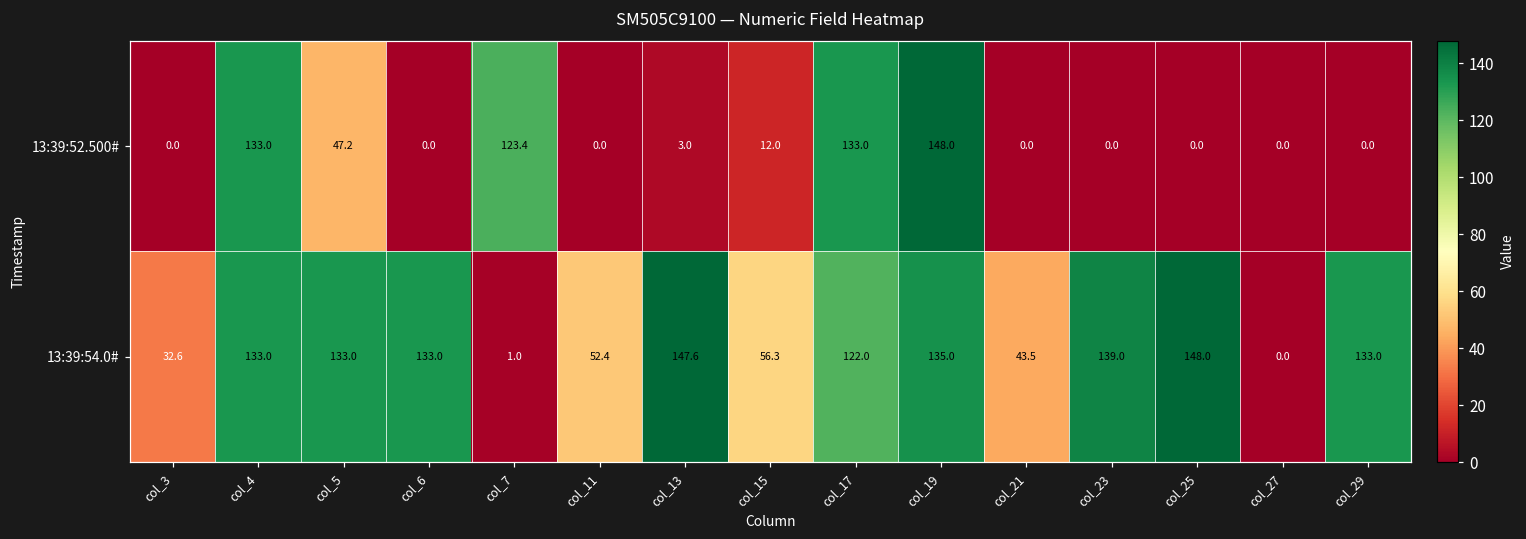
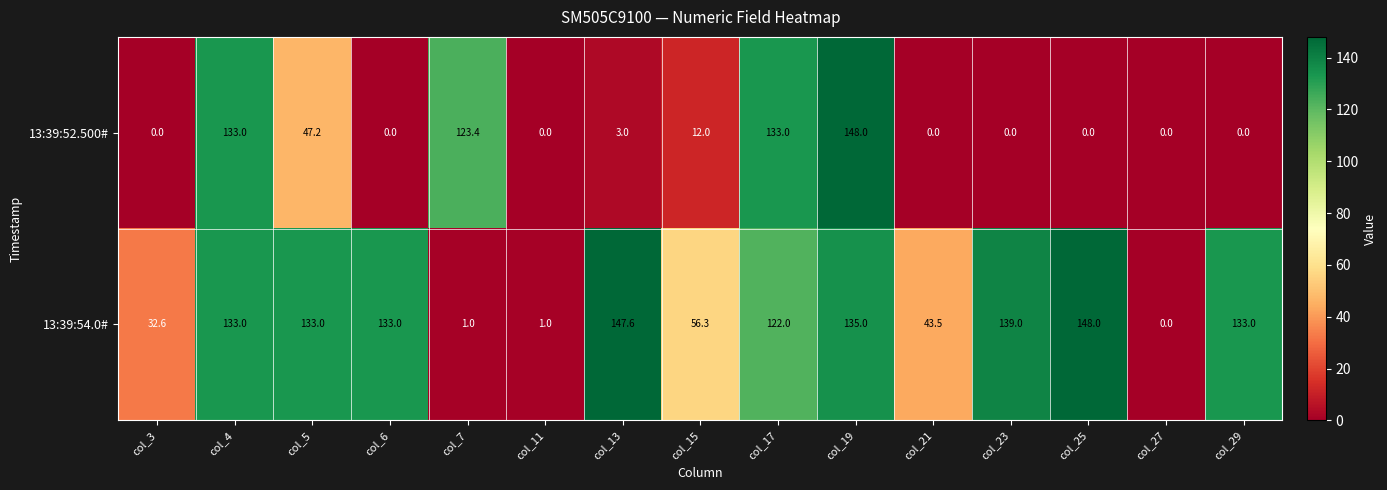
13:39:54.0#, col_11: 52.4 -> 1.0
